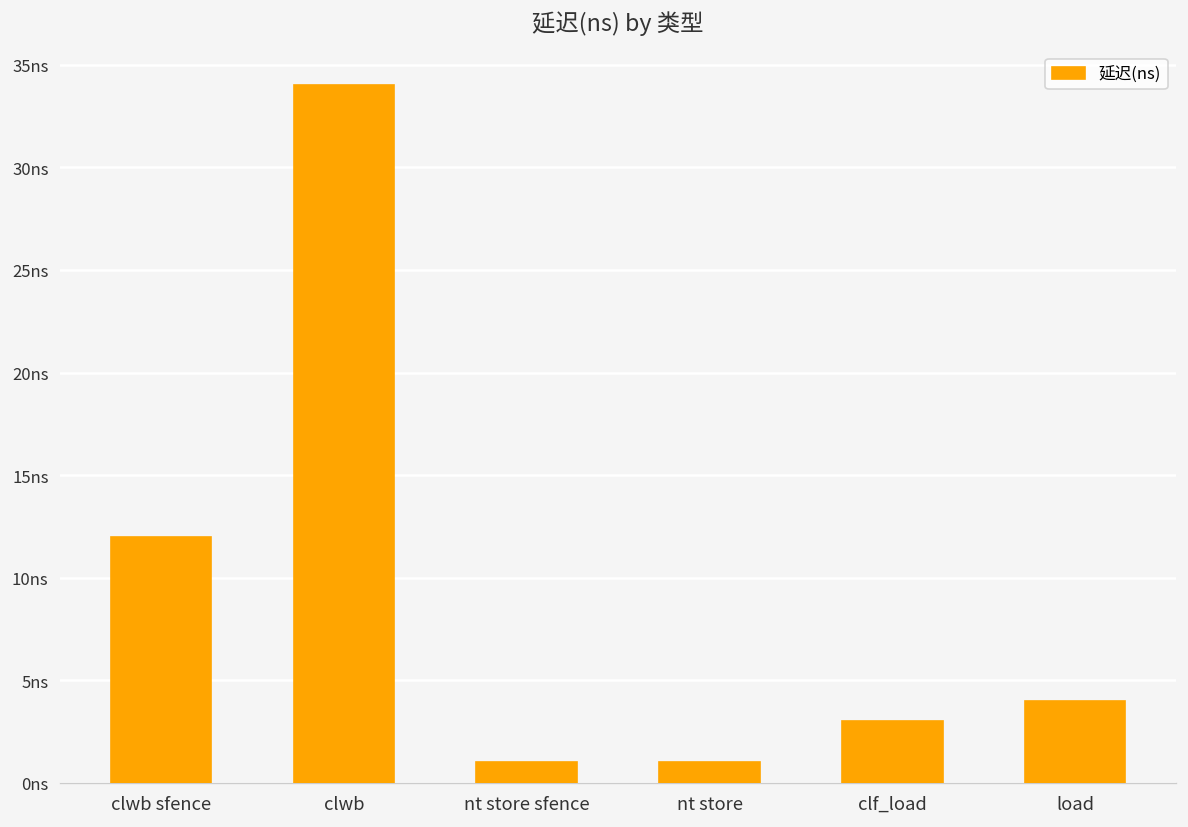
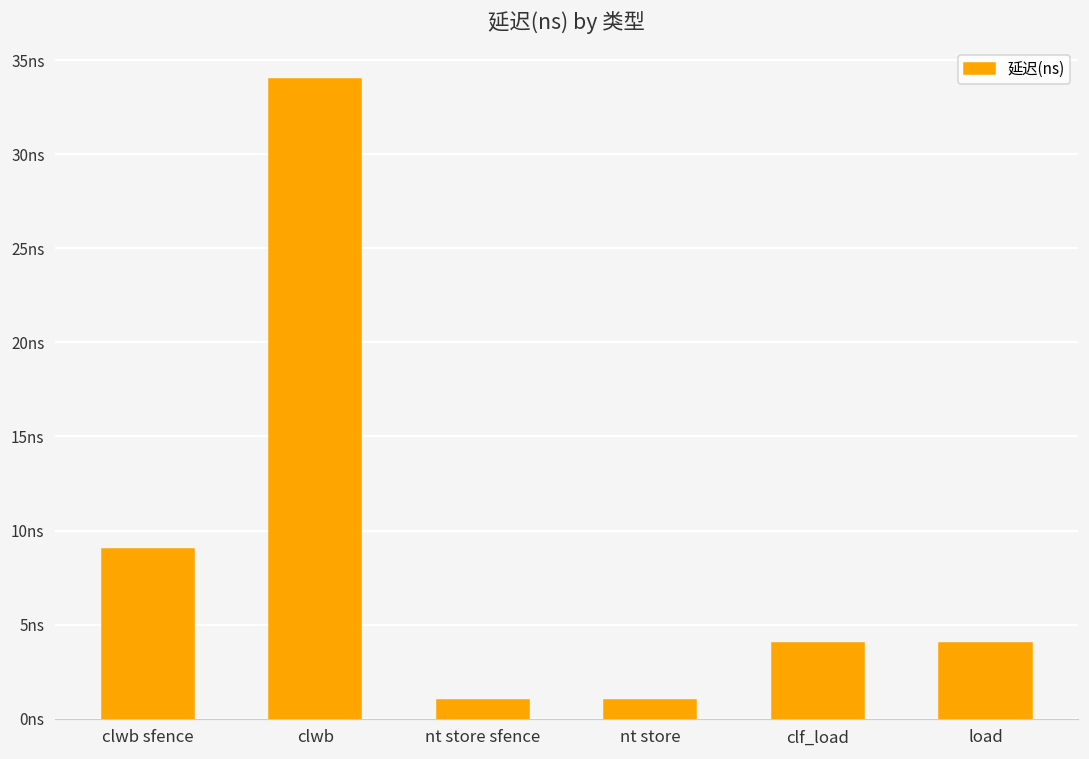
clwb sfence: 12ns -> 9ns
clf_load: 3ns -> 4ns
